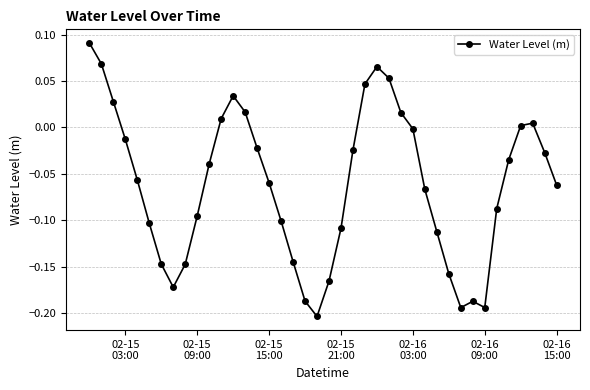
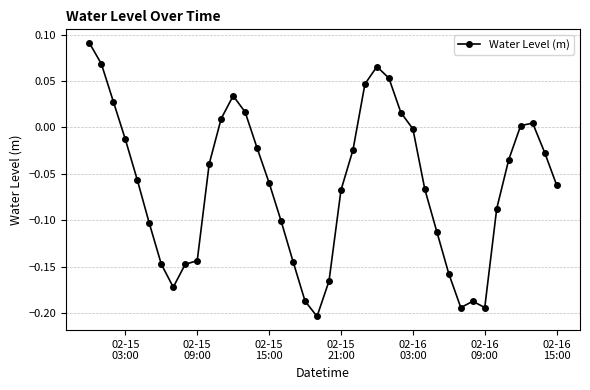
02-15 09:00: -0.10 -> -0.14
02-15 21:00: -0.11 -> -0.07
